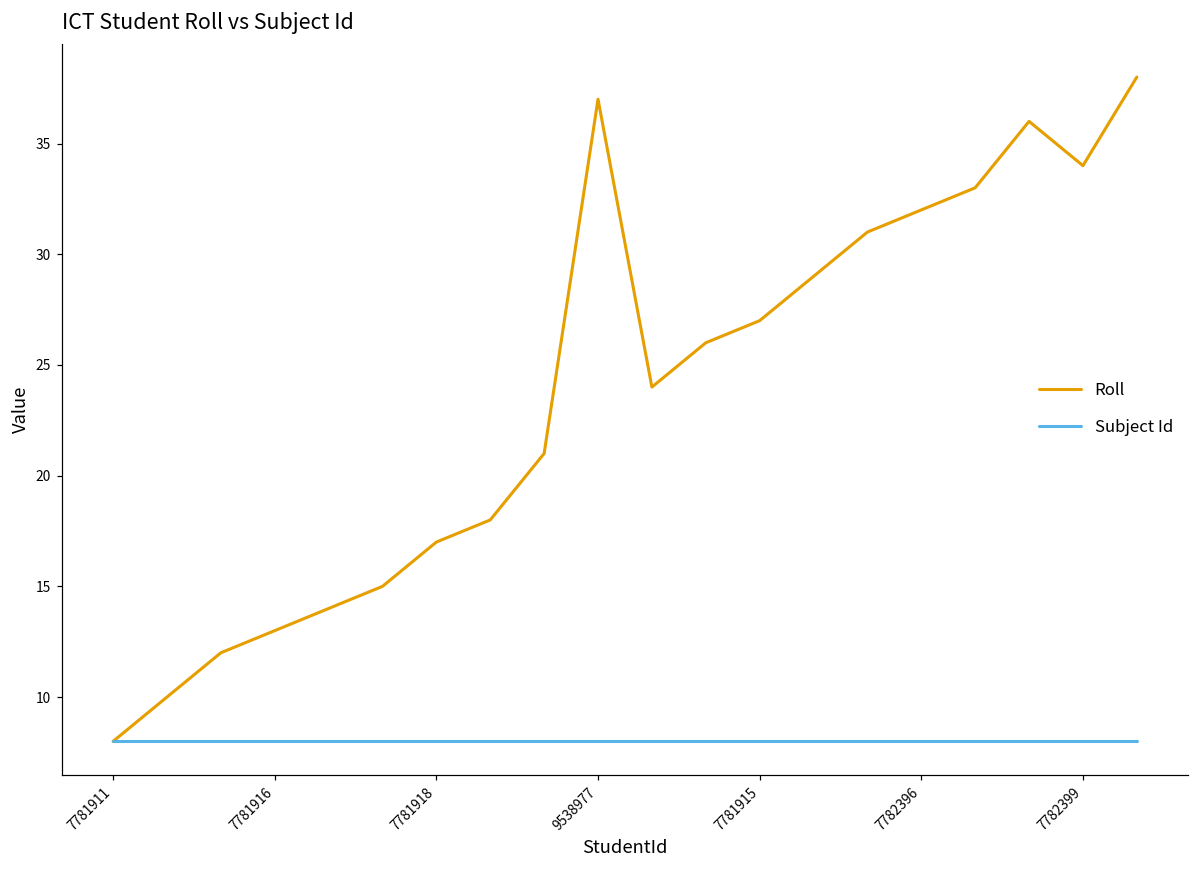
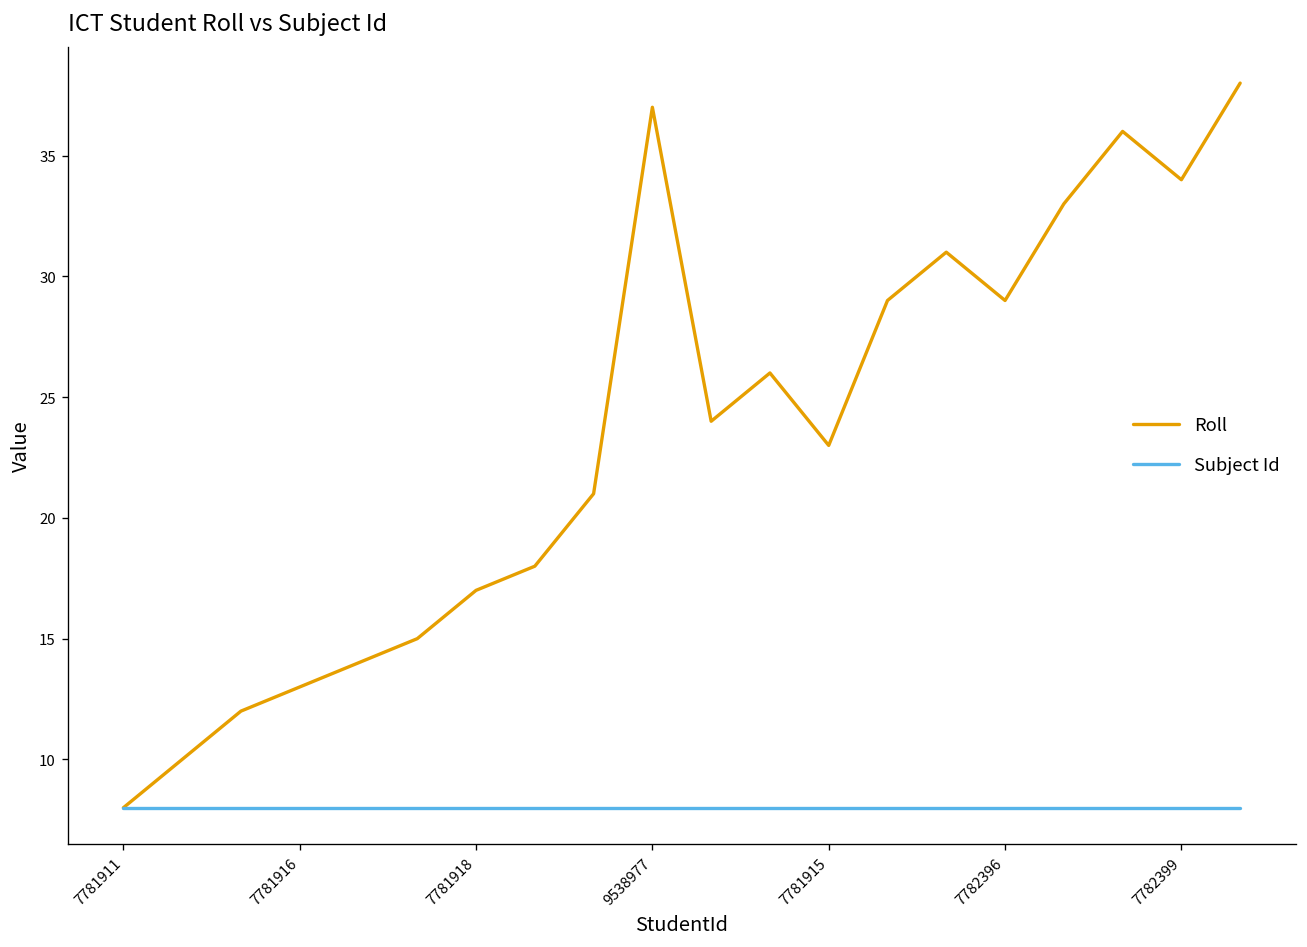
Roll, 7781915: 27 -> 23
Roll, 7782396: 32 -> 29
